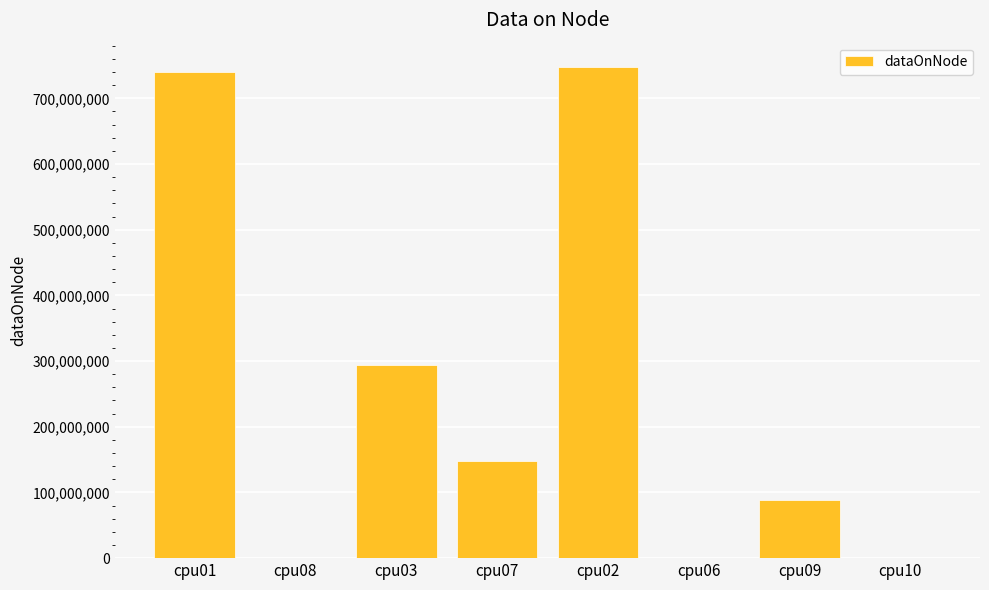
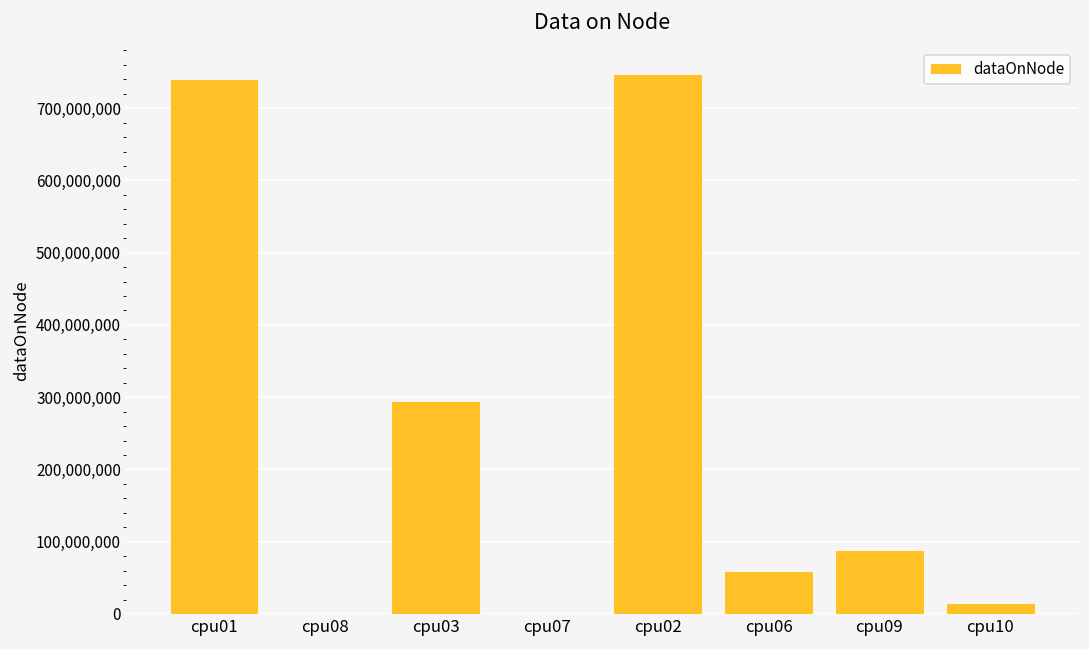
cpu07: 150,000,000 -> 0
cpu06: 0 -> 60,000,000
cpu10: 0 -> 20,000,000
